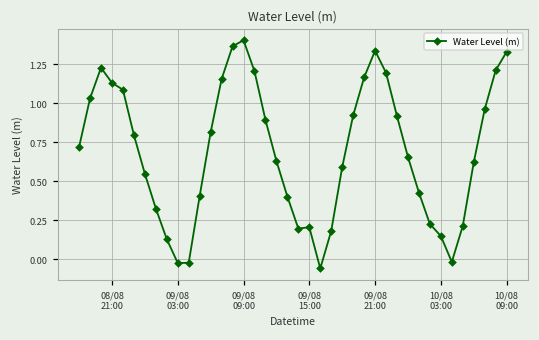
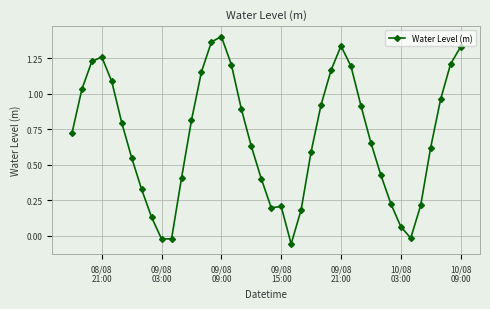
08/08 21:00: 1.13 -> 1.26
10/08 03:00: 0.15 -> 0.06
